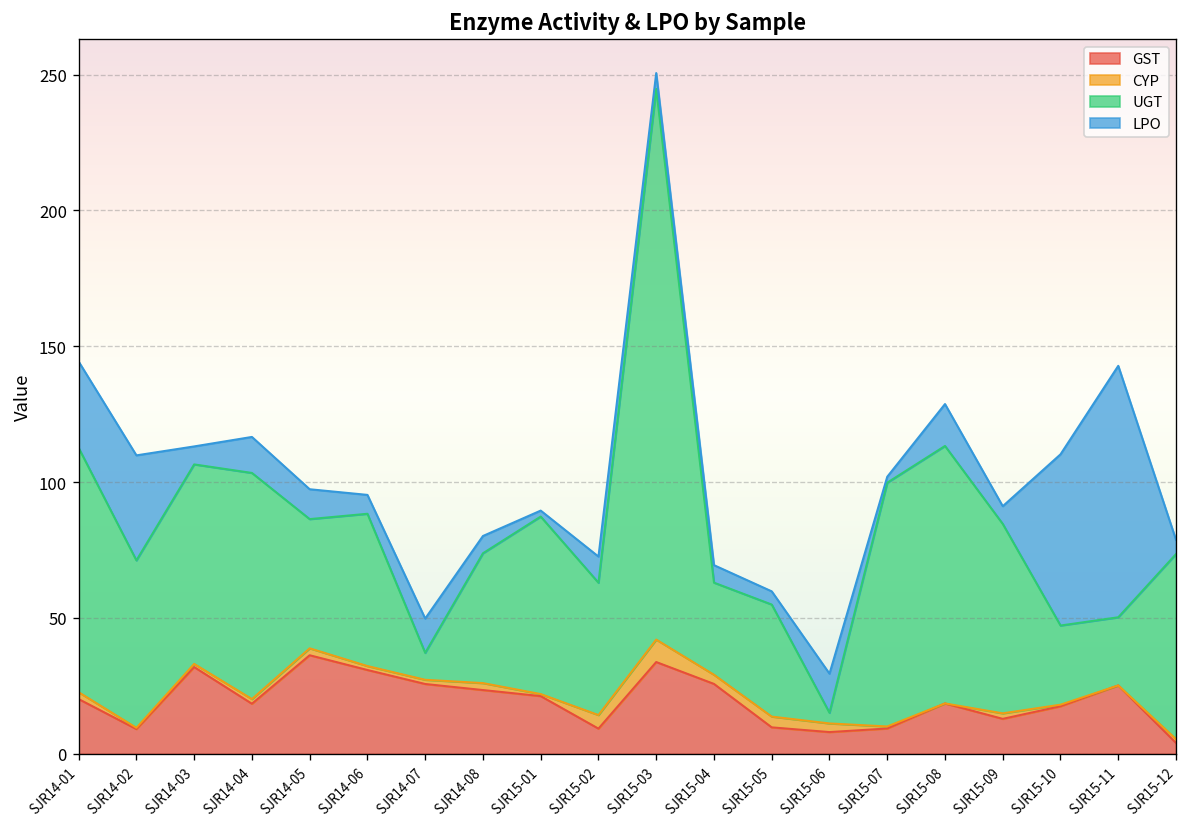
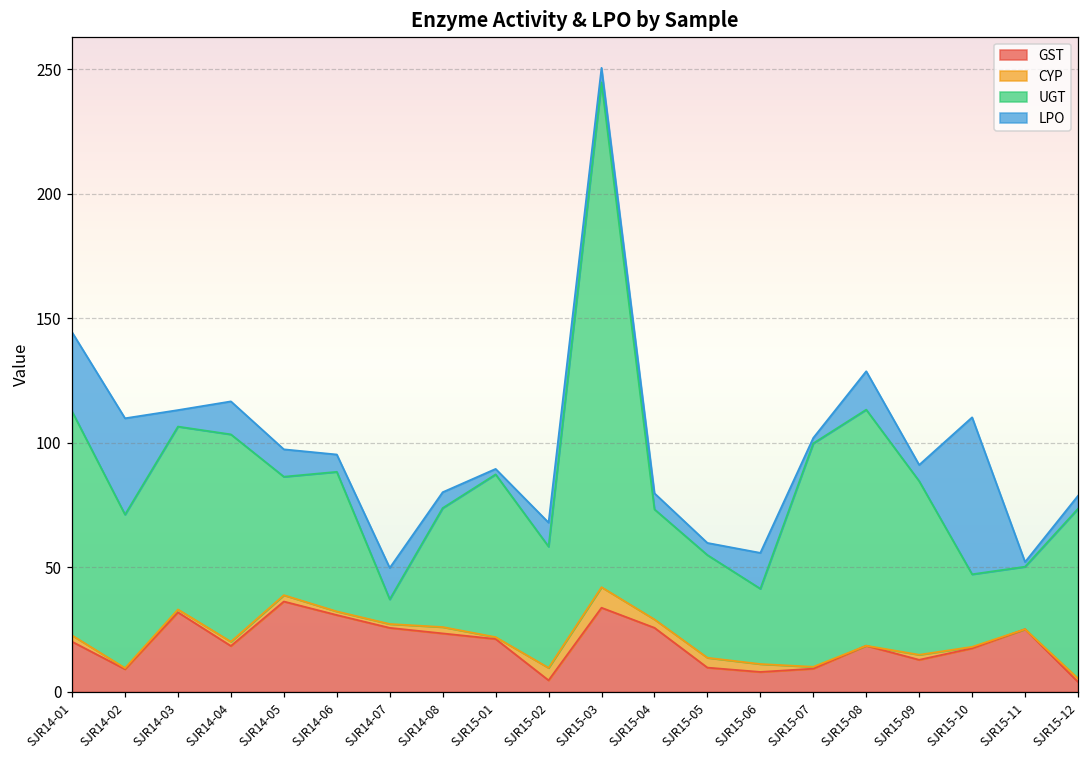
GST, SJR15-02: 9 -> 5
UGT, SJR15-04: 34 -> 44
UGT, SJR15-06: 4 -> 30
LPO, SJR15-11: 93 -> 2
